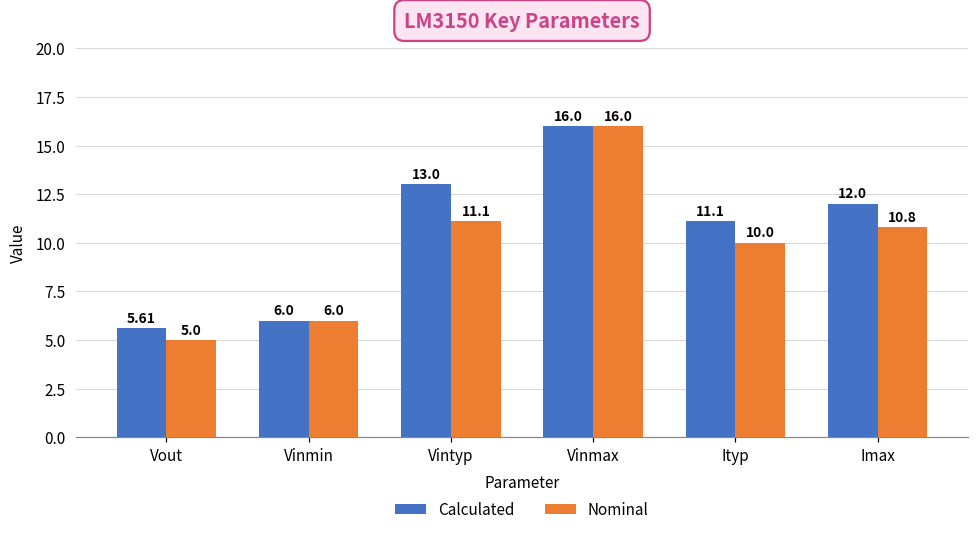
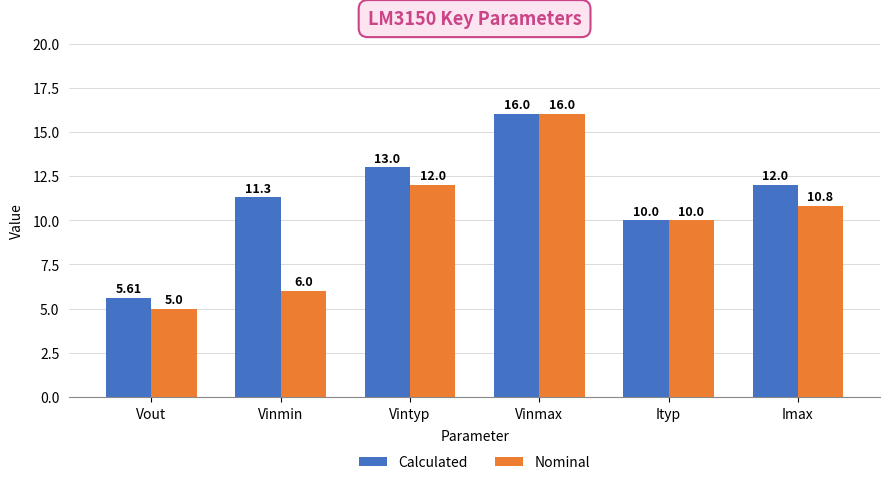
Calculated, Vinmin: 6.0 -> 11.3
Nominal, Vintyp: 11.1 -> 12.0
Calculated, Ityp: 11.1 -> 10.0
